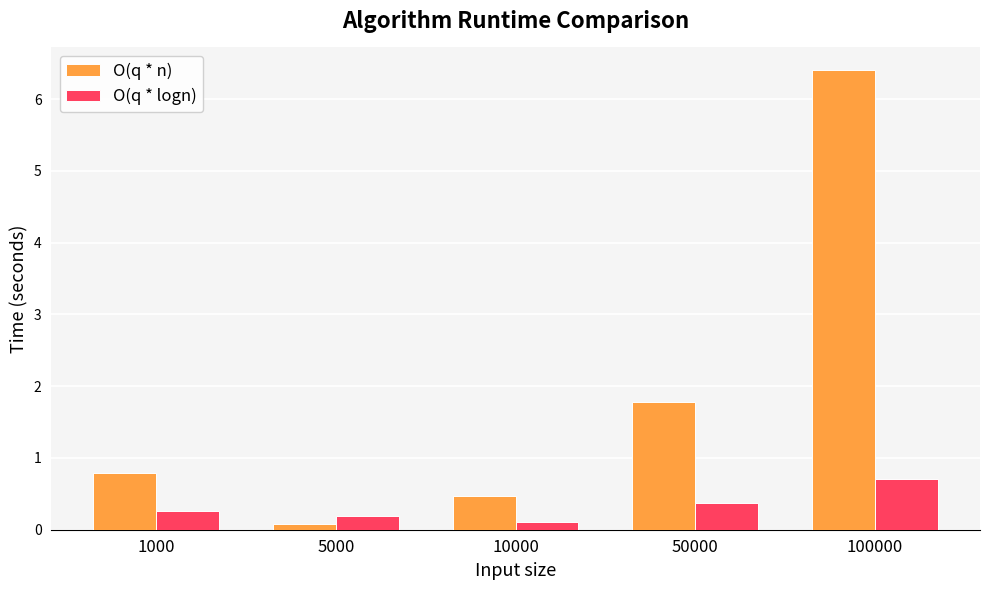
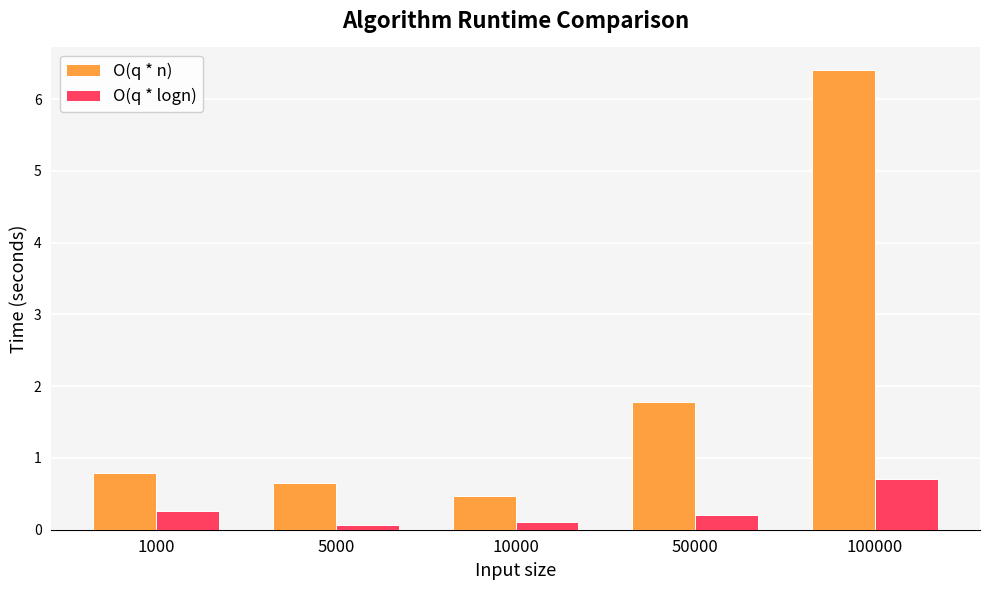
O(q * n), 5000: 0.1 -> 0.7
O(q * logn), 5000: 0.2 -> 0.1
O(q * logn), 50000: 0.4 -> 0.2
